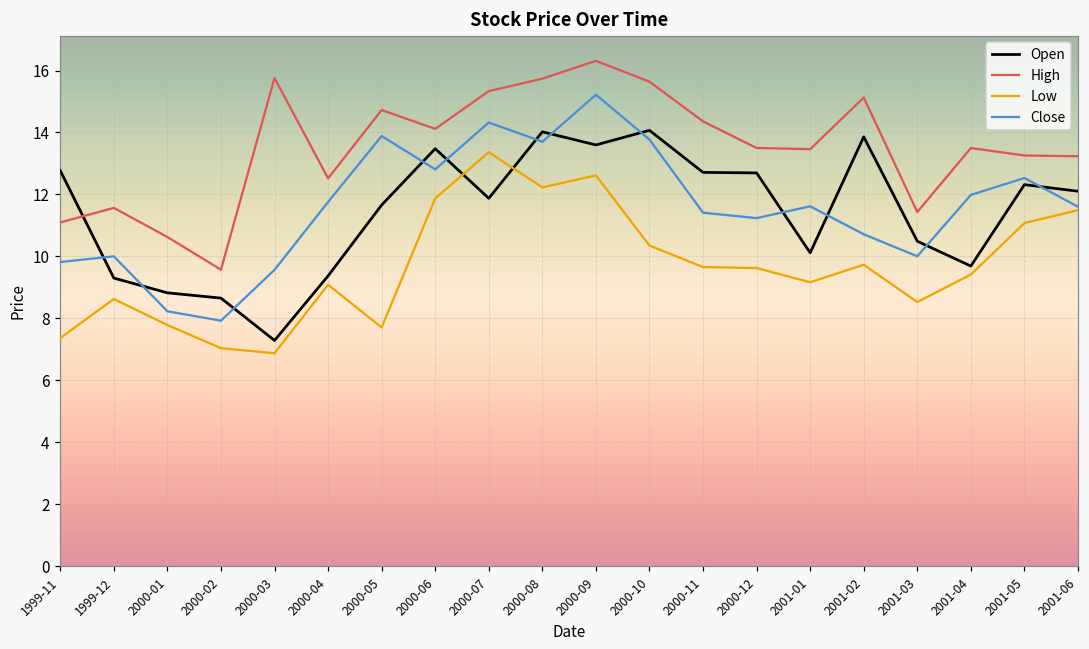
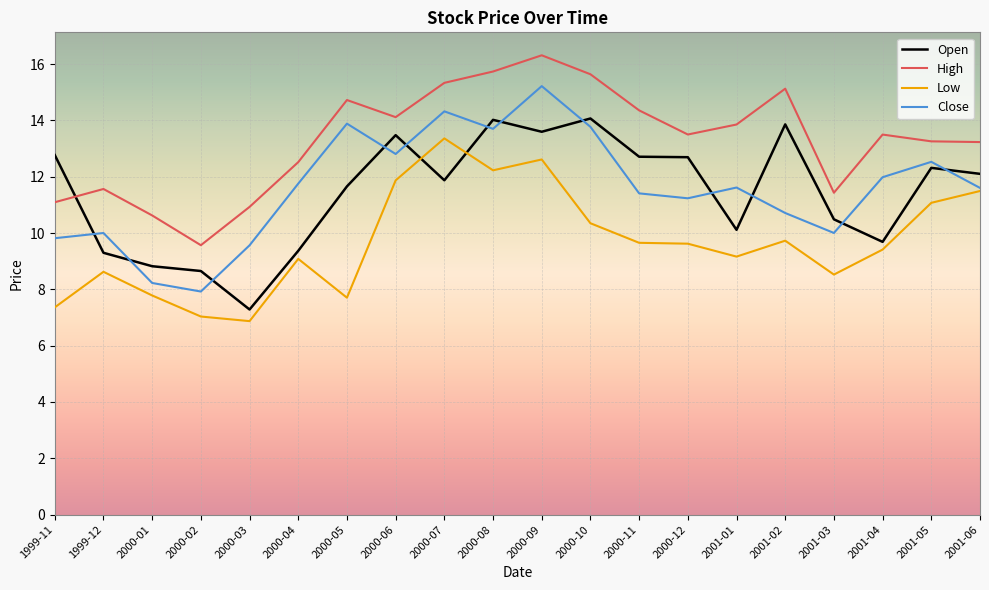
High, 2000-03: 15.8 -> 10.9
High, 2001-01: 13.5 -> 13.9
